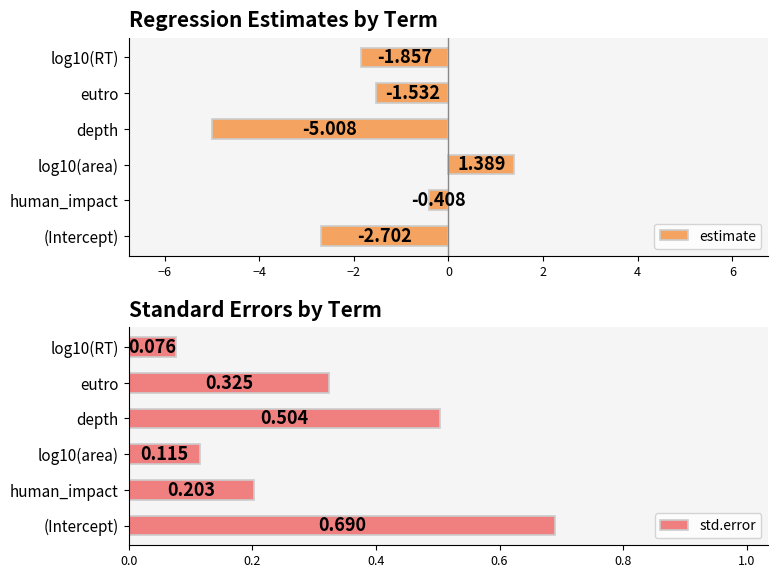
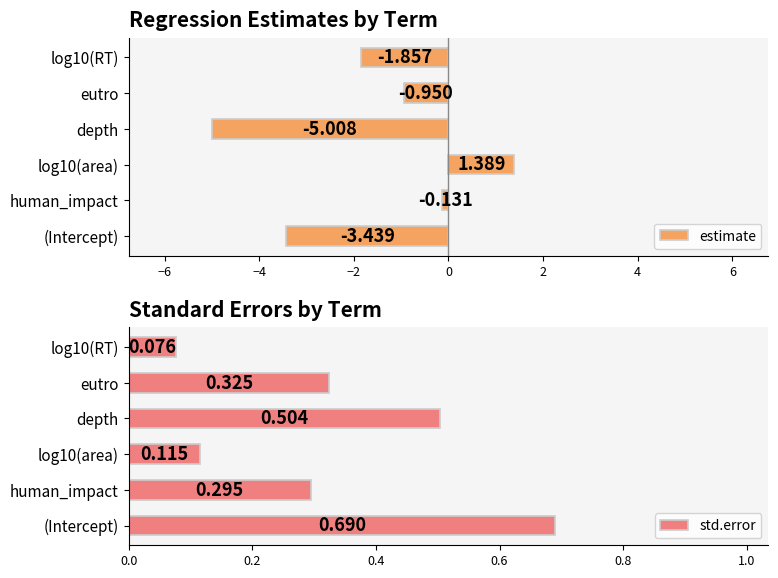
Regression Estimates by Term, eutro: -1.532 -> -0.950
Regression Estimates by Term, human_impact: -0.408 -> -0.131
Regression Estimates by Term, (Intercept): -2.702 -> -3.439
Standard Errors by Term, human_impact: 0.203 -> 0.295
